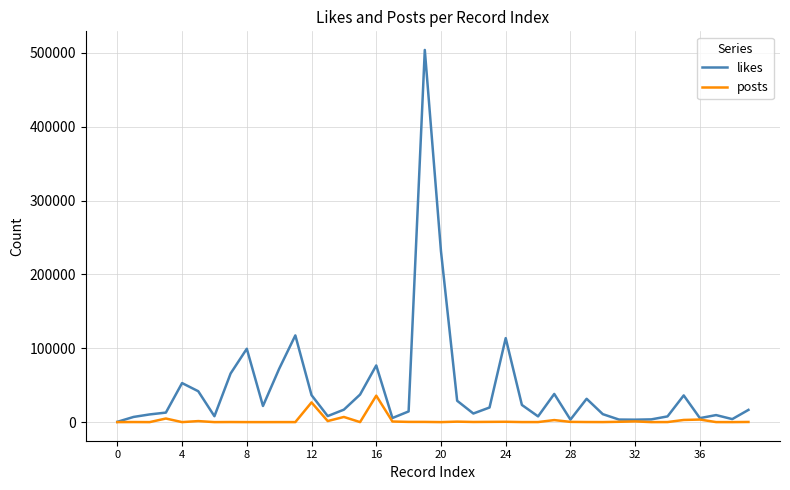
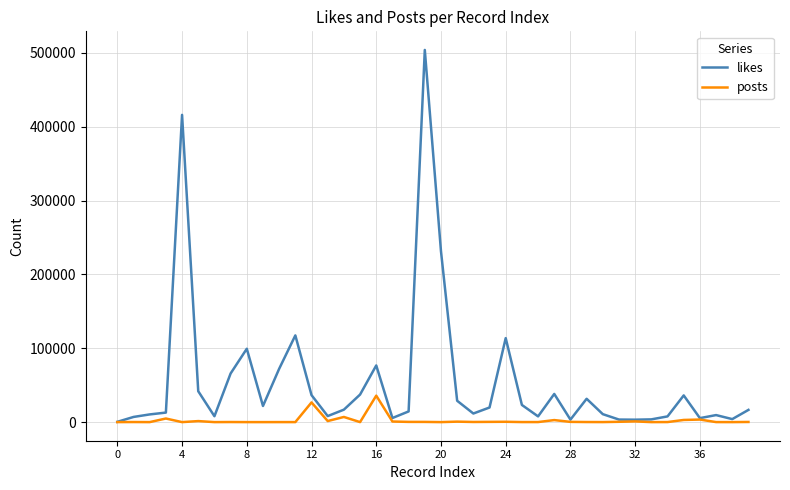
likes, 4: 50000 -> 420000
